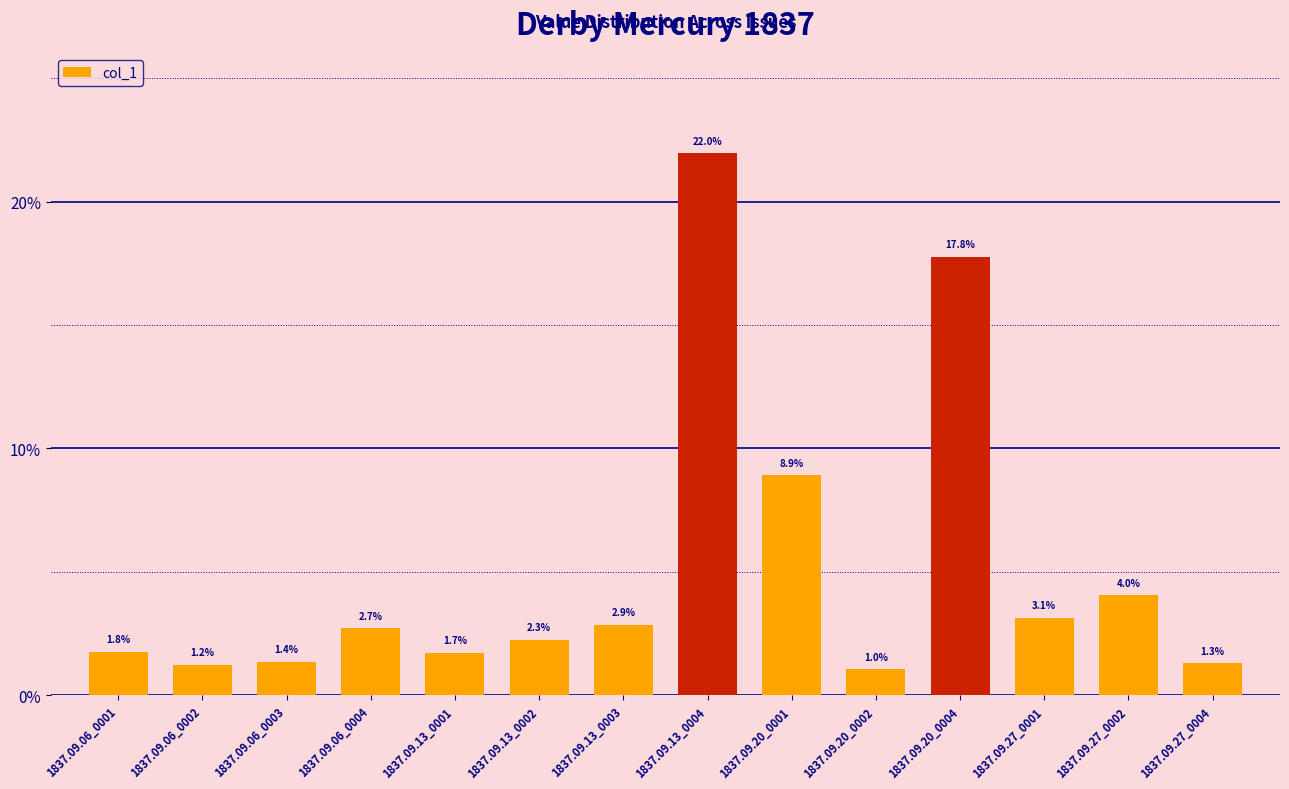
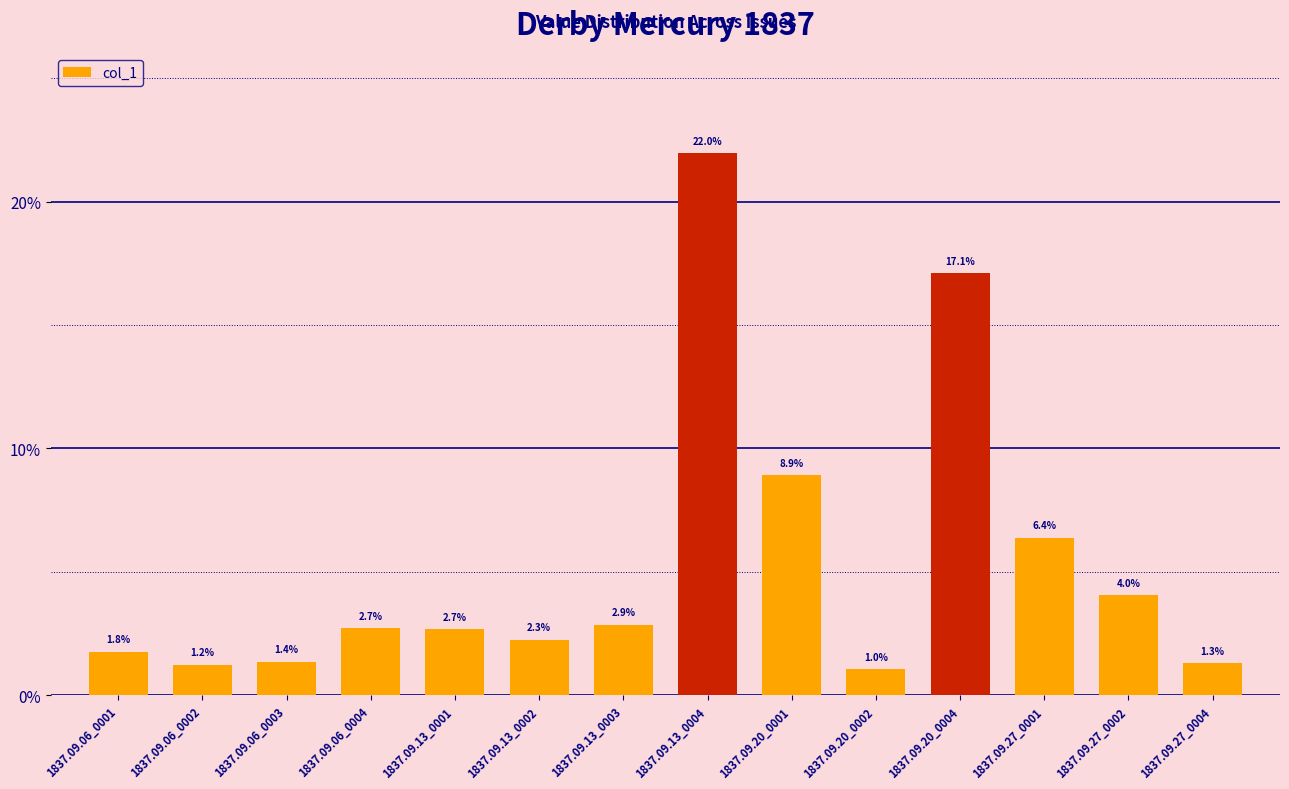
1837.09.13_0001: 1.7% -> 2.7%
1837.09.20_0004: 17.8% -> 17.1%
1837.09.27_0001: 3.1% -> 6.4%
